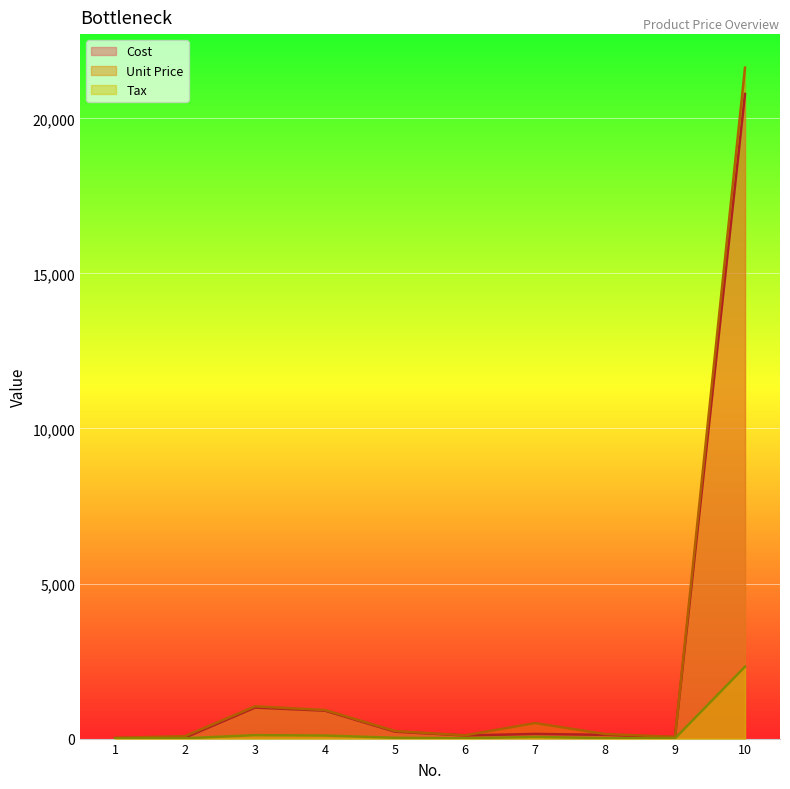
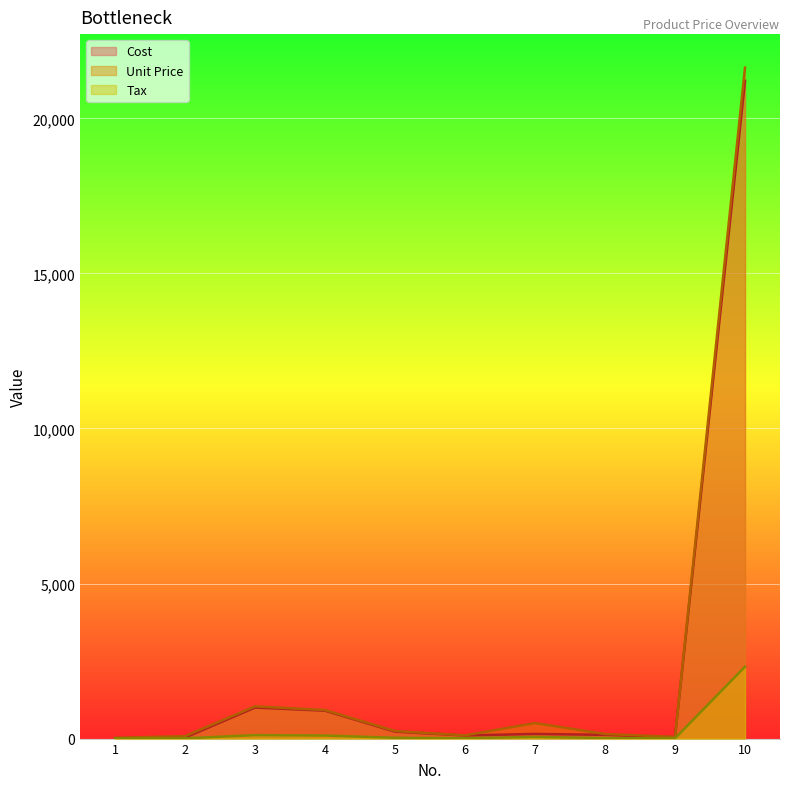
Cost, 10: 20,800 -> 21,200
